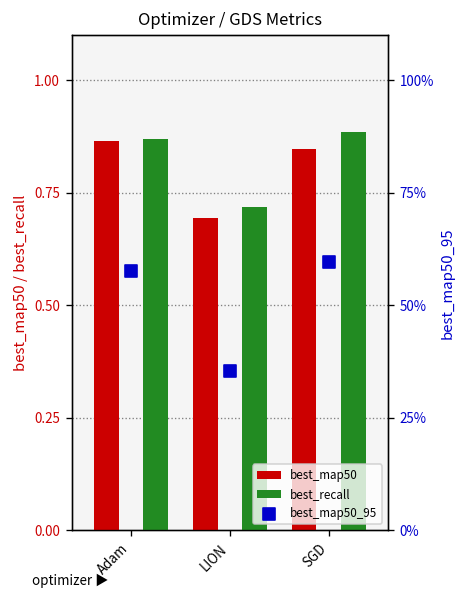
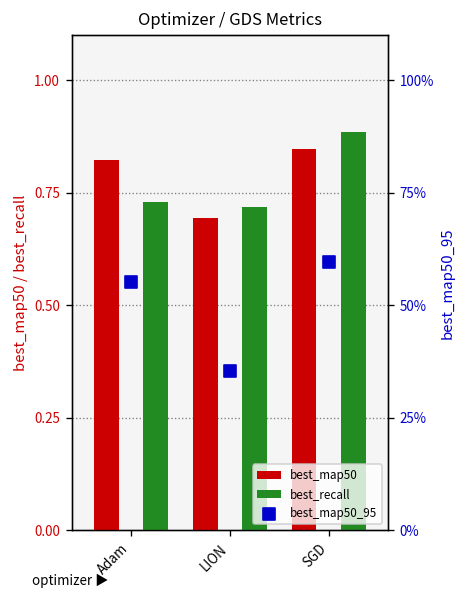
best_map50, Adam: 0.87 -> 0.82
best_recall, Adam: 0.87 -> 0.73
best_map50_95, Adam: 58% -> 55%
